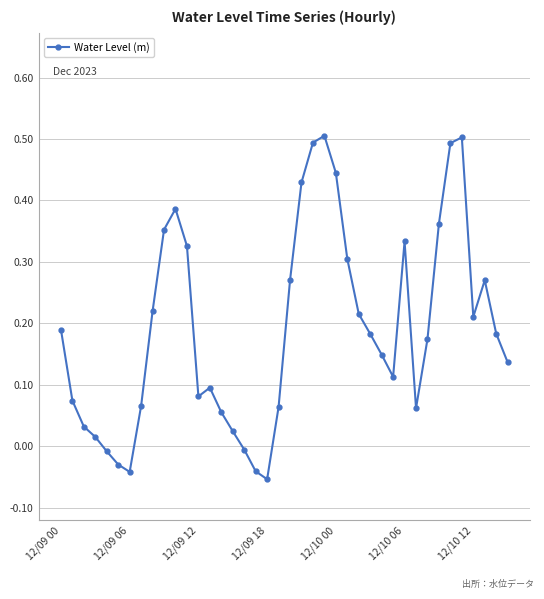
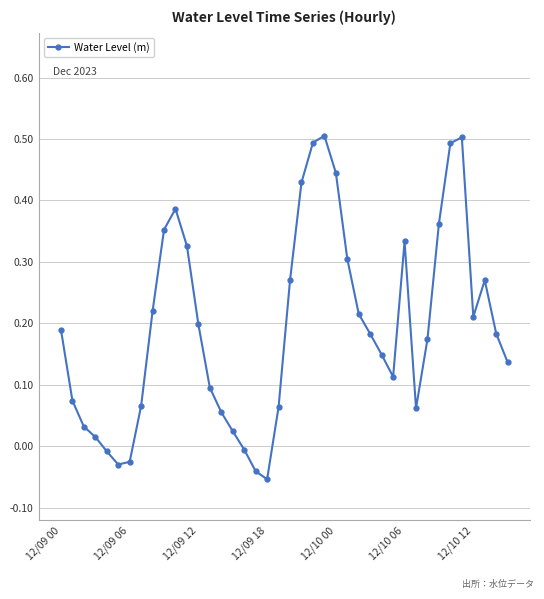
12/09 06: -0.04 -> -0.03
12/09 12: 0.08 -> 0.20
